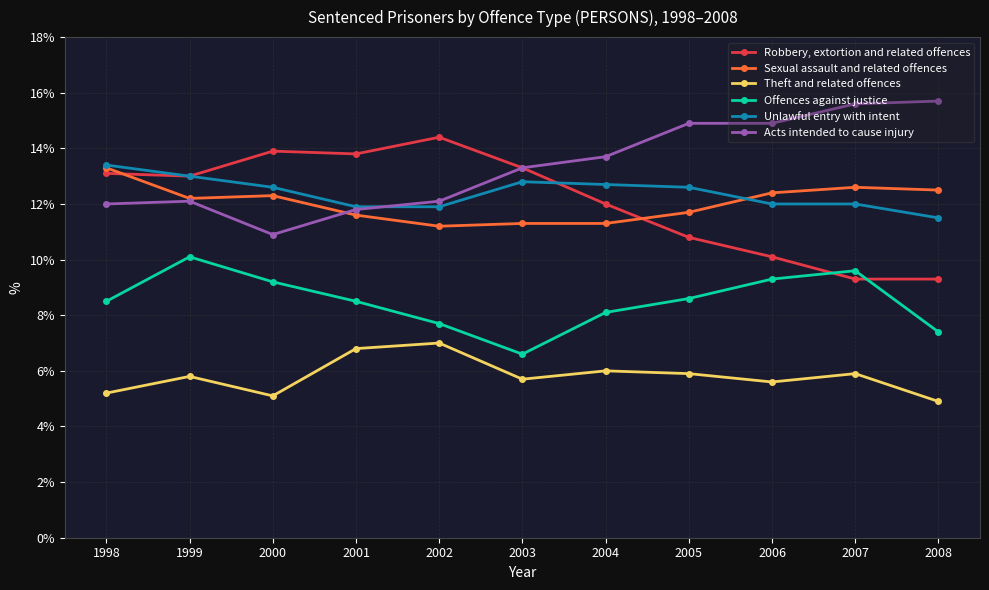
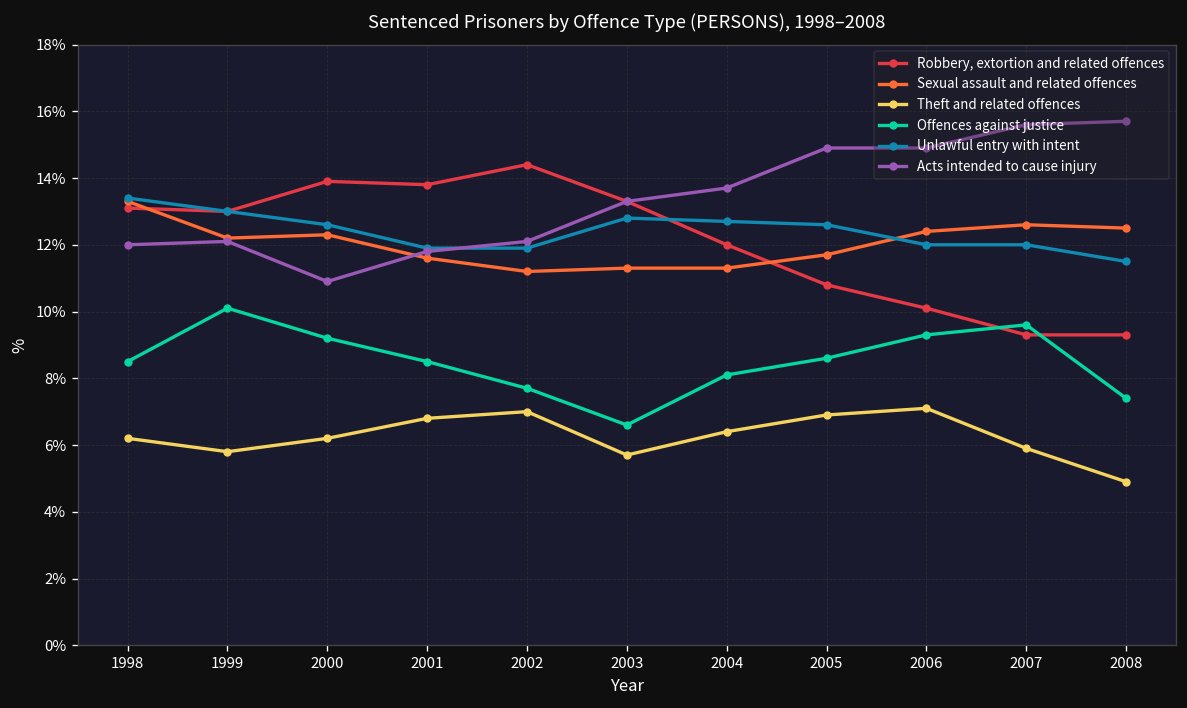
Theft and related offences, 1998: 5.2% -> 6.2%
Theft and related offences, 2000: 5.1% -> 6.2%
Theft and related offences, 2004: 6.0% -> 6.4%
Theft and related offences, 2005: 5.9% -> 6.9%
Theft and related offences, 2006: 5.6% -> 7.1%
